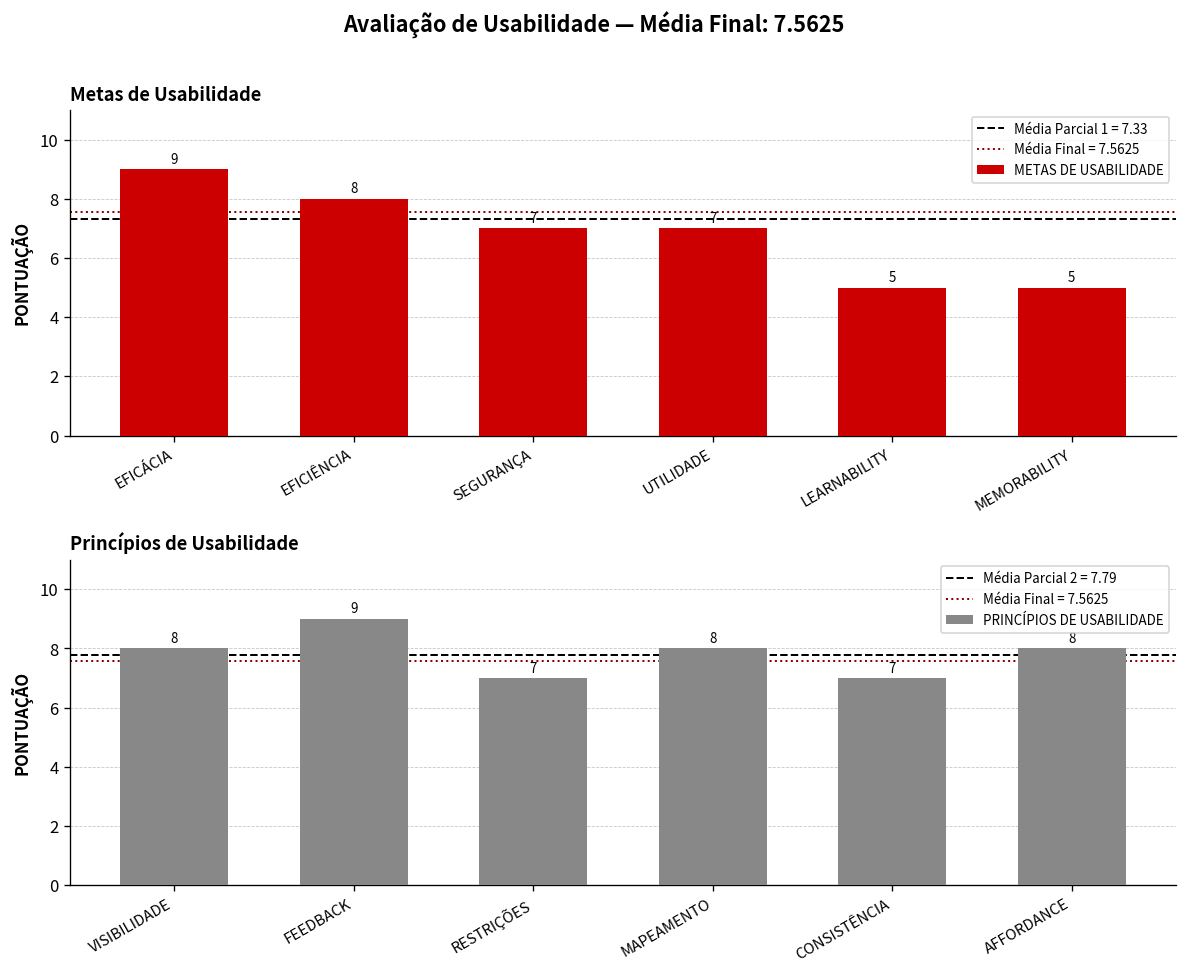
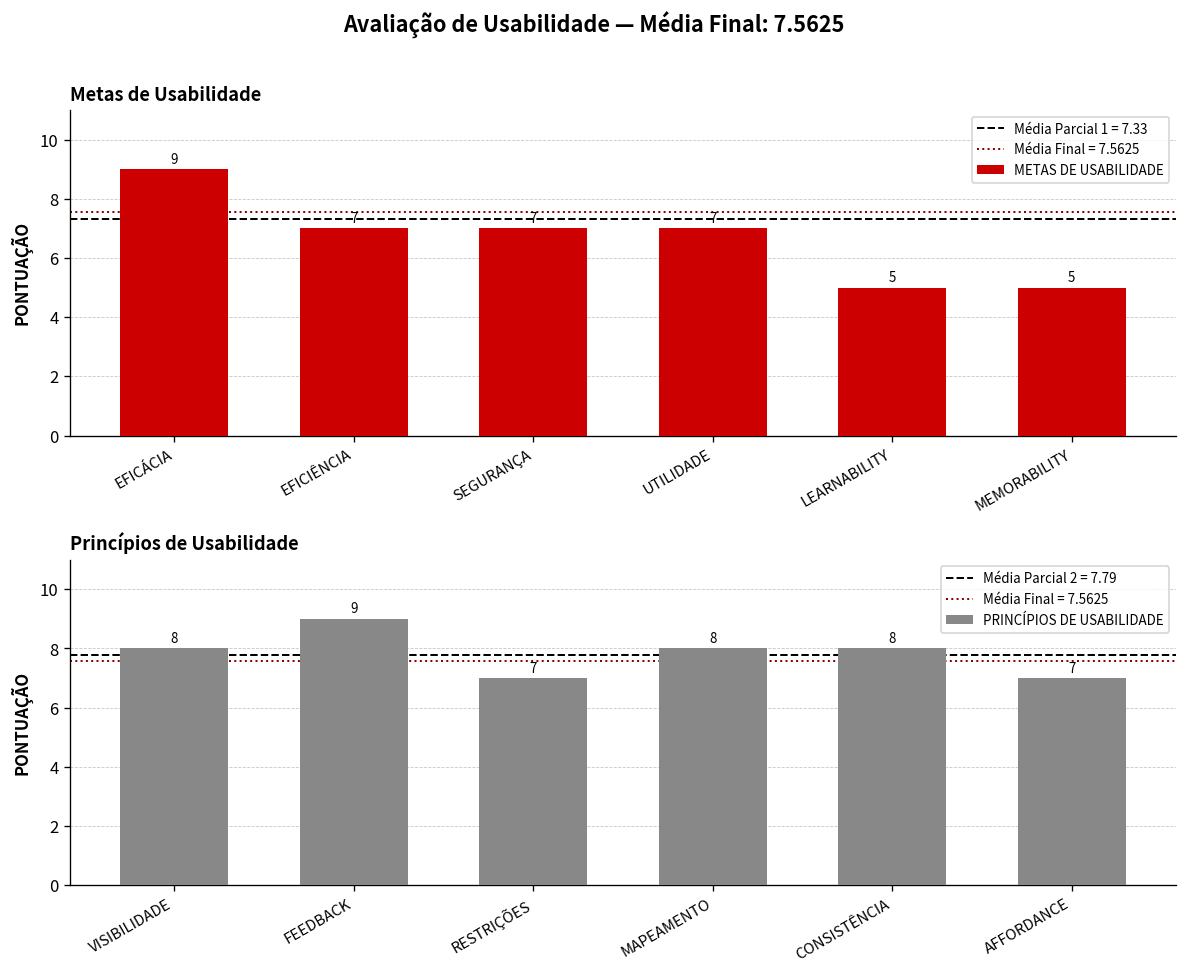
Metas de Usabilidade, EFICIÊNCIA: 8 -> 7
Princípios de Usabilidade, CONSISTÊNCIA: 7 -> 8
Princípios de Usabilidade, AFFORDANCE: 8 -> 7
